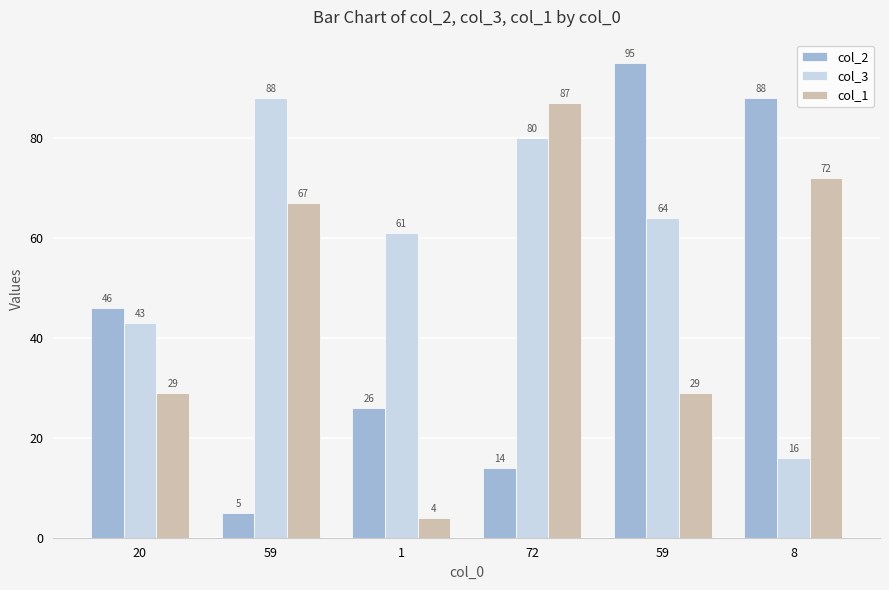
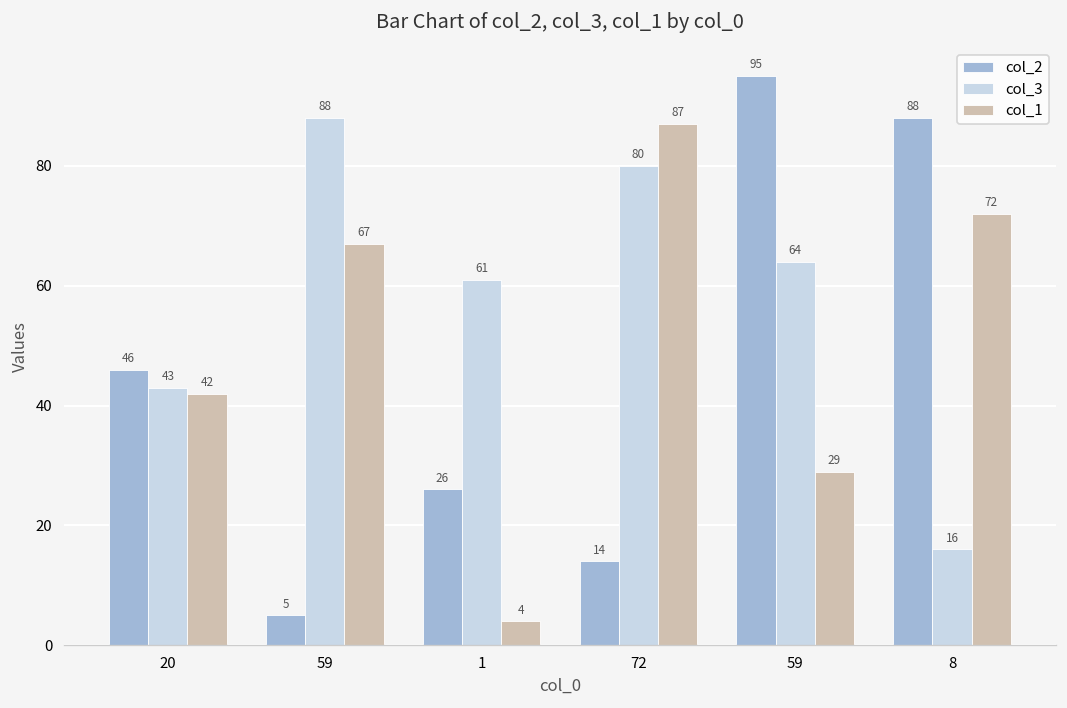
col_1, 20: 29 -> 42
